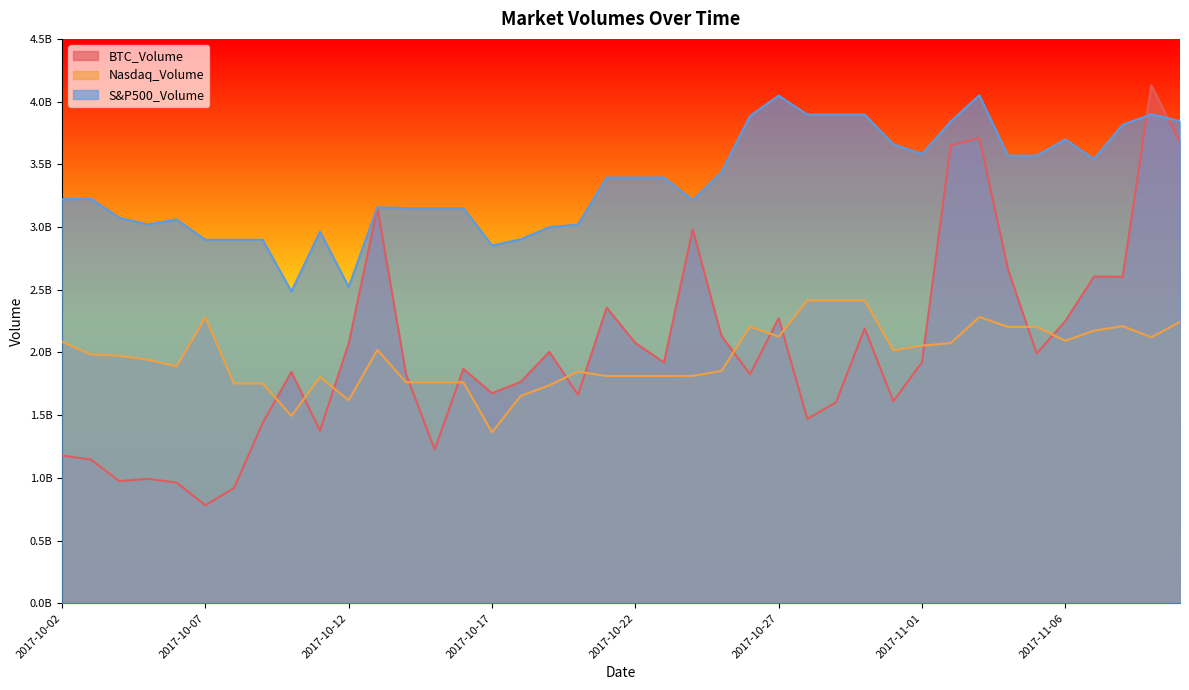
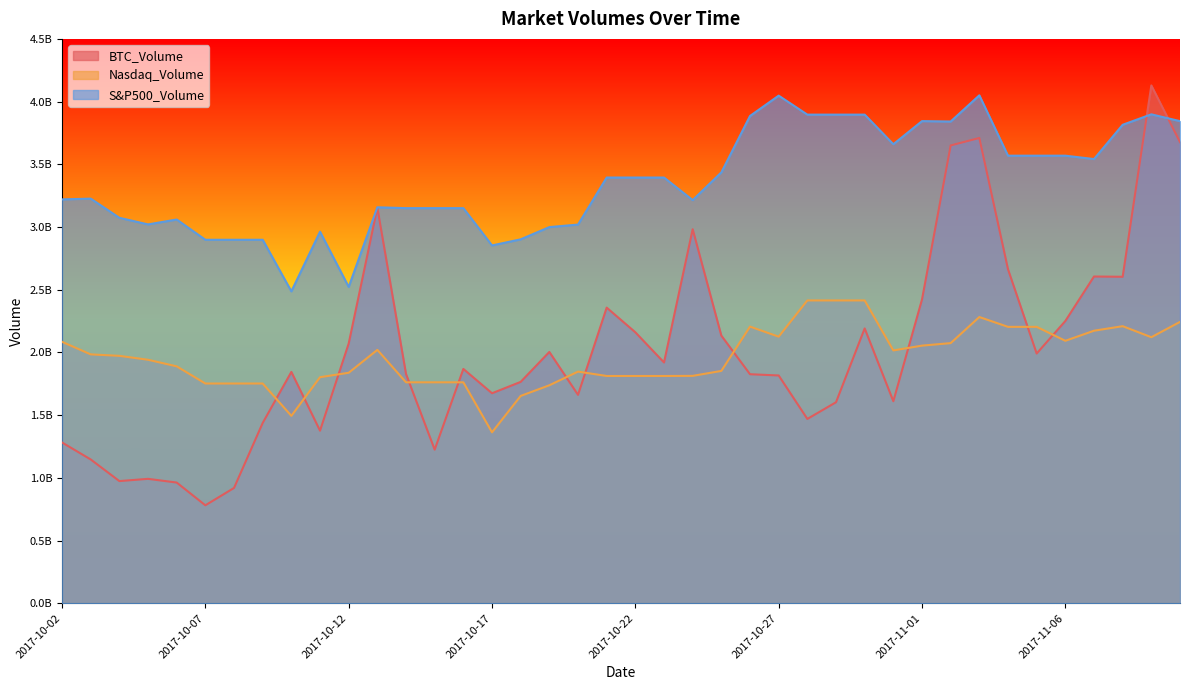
BTC_Volume, 2017-10-02: 1180000000 -> 1280000000
Nasdaq_Volume, 2017-10-07: 2280000000 -> 1750000000
Nasdaq_Volume, 2017-10-12: 1620000000 -> 1840000000
BTC_Volume, 2017-10-22: 2080000000 -> 2160000000
BTC_Volume, 2017-10-27: 2270000000 -> 1820000000
BTC_Volume, 2017-11-01: 1920000000 -> 2420000000
S&P500_Volume, 2017-11-01: 3580000000 -> 3840000000
S&P500_Volume, 2017-11-06: 3700000000 -> 3570000000
